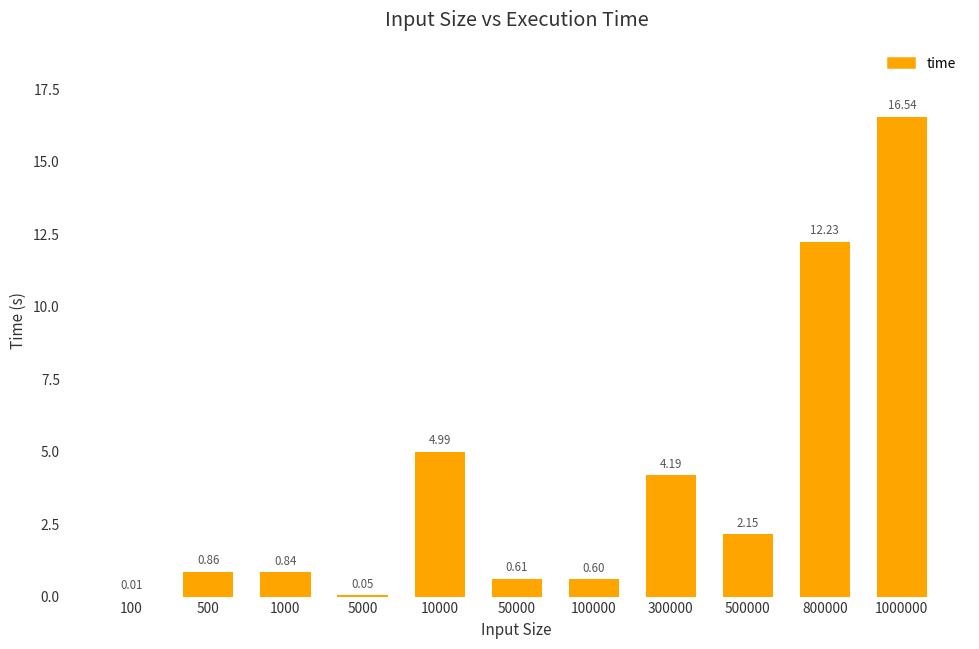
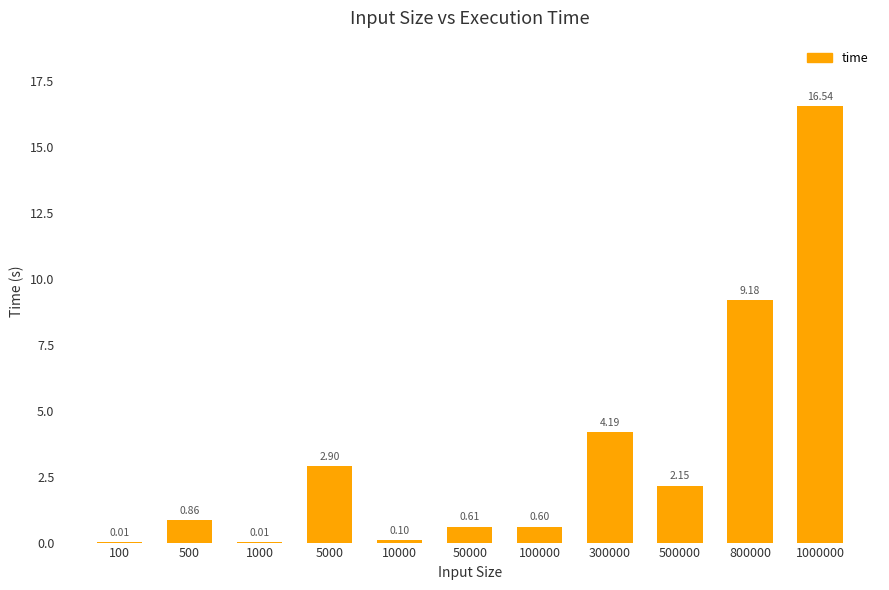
1000: 0.84 -> 0.01
5000: 0.05 -> 2.90
10000: 4.99 -> 0.10
800000: 12.23 -> 9.18
